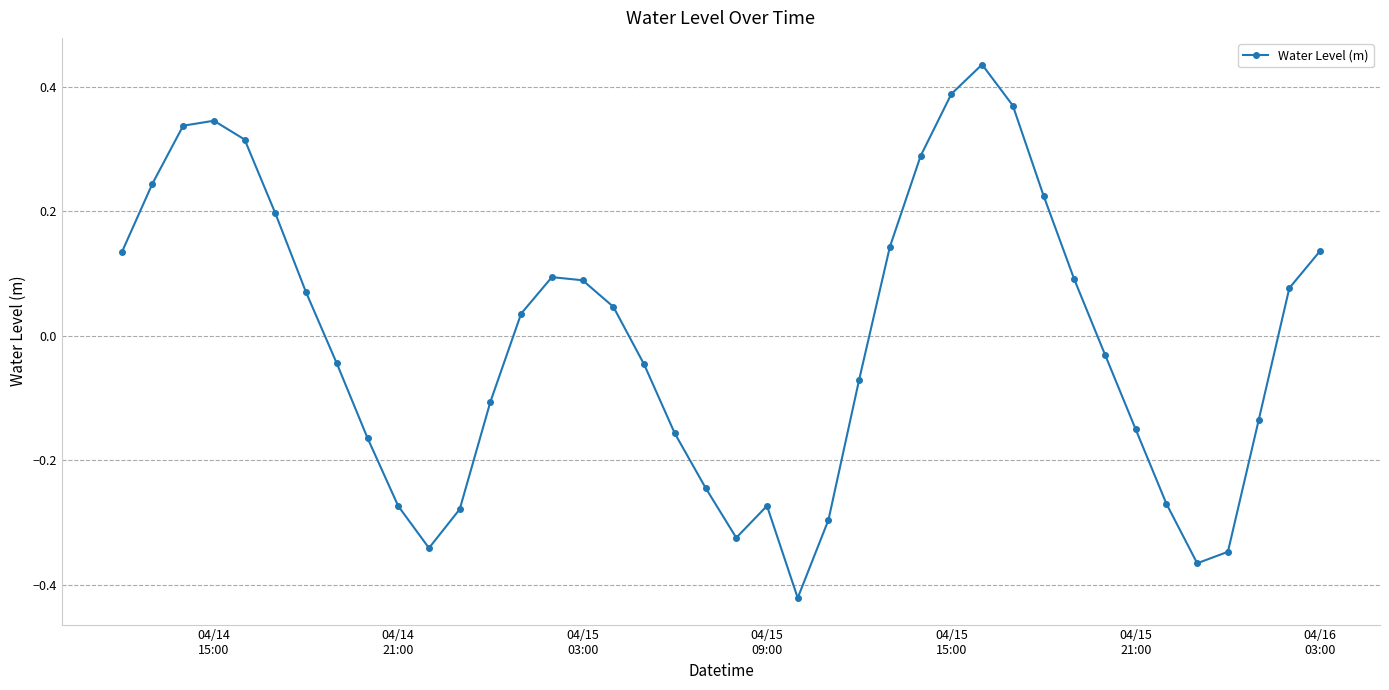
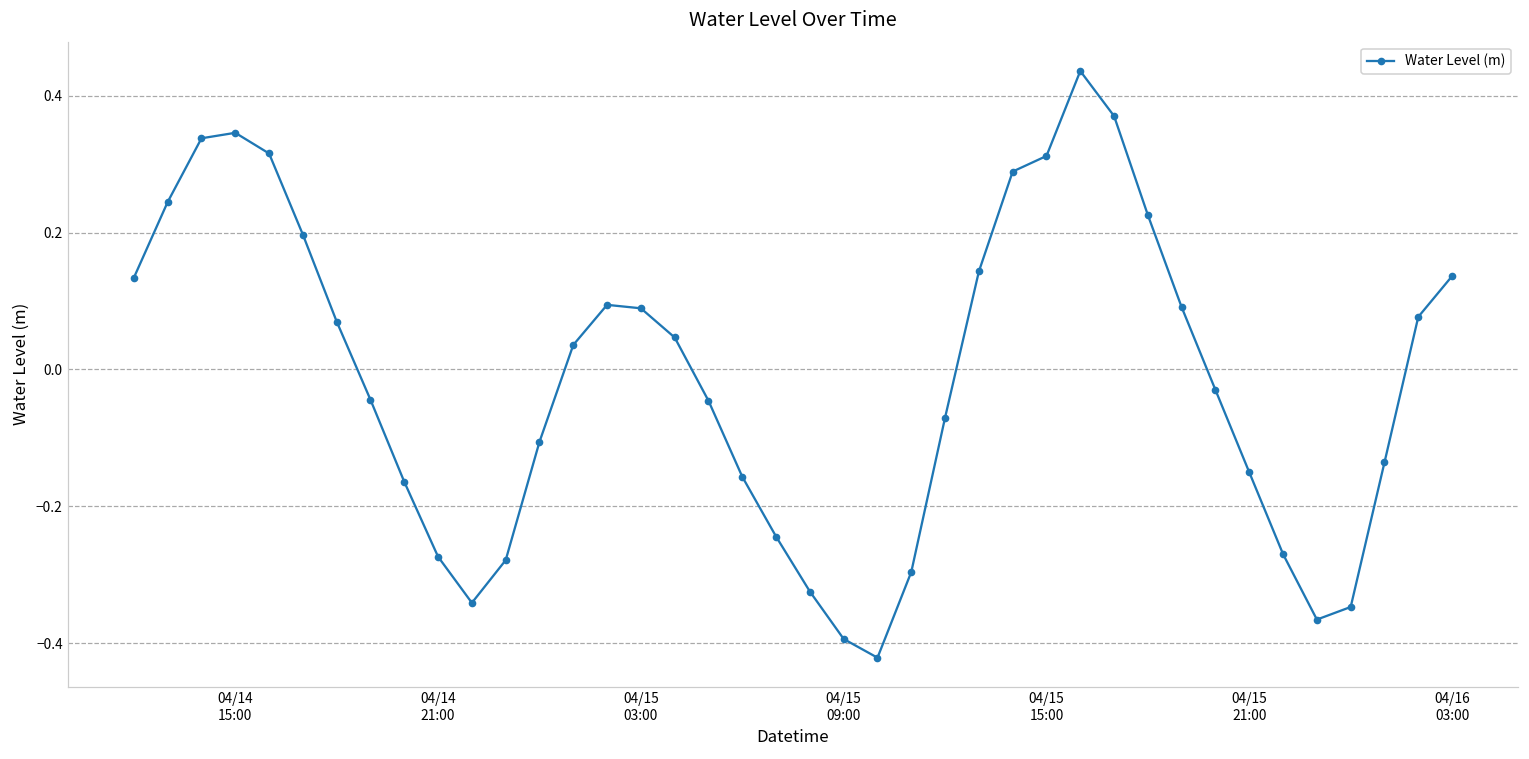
04/15 09:00: -0.27 -> -0.39
04/15 15:00: 0.39 -> 0.31
